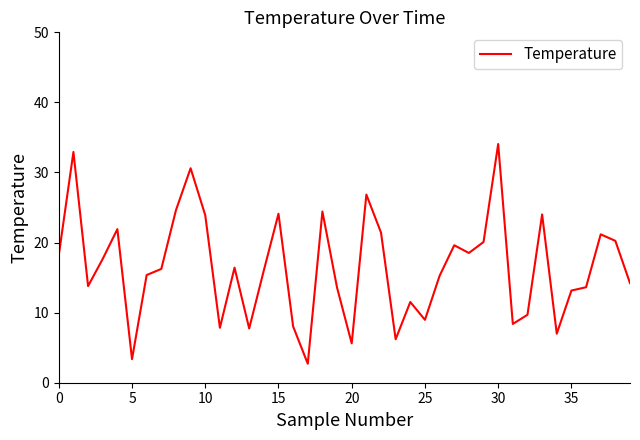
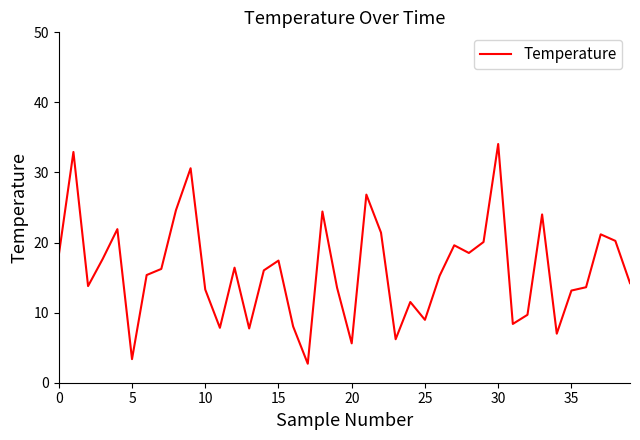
10: 24 -> 13
15: 24 -> 17
